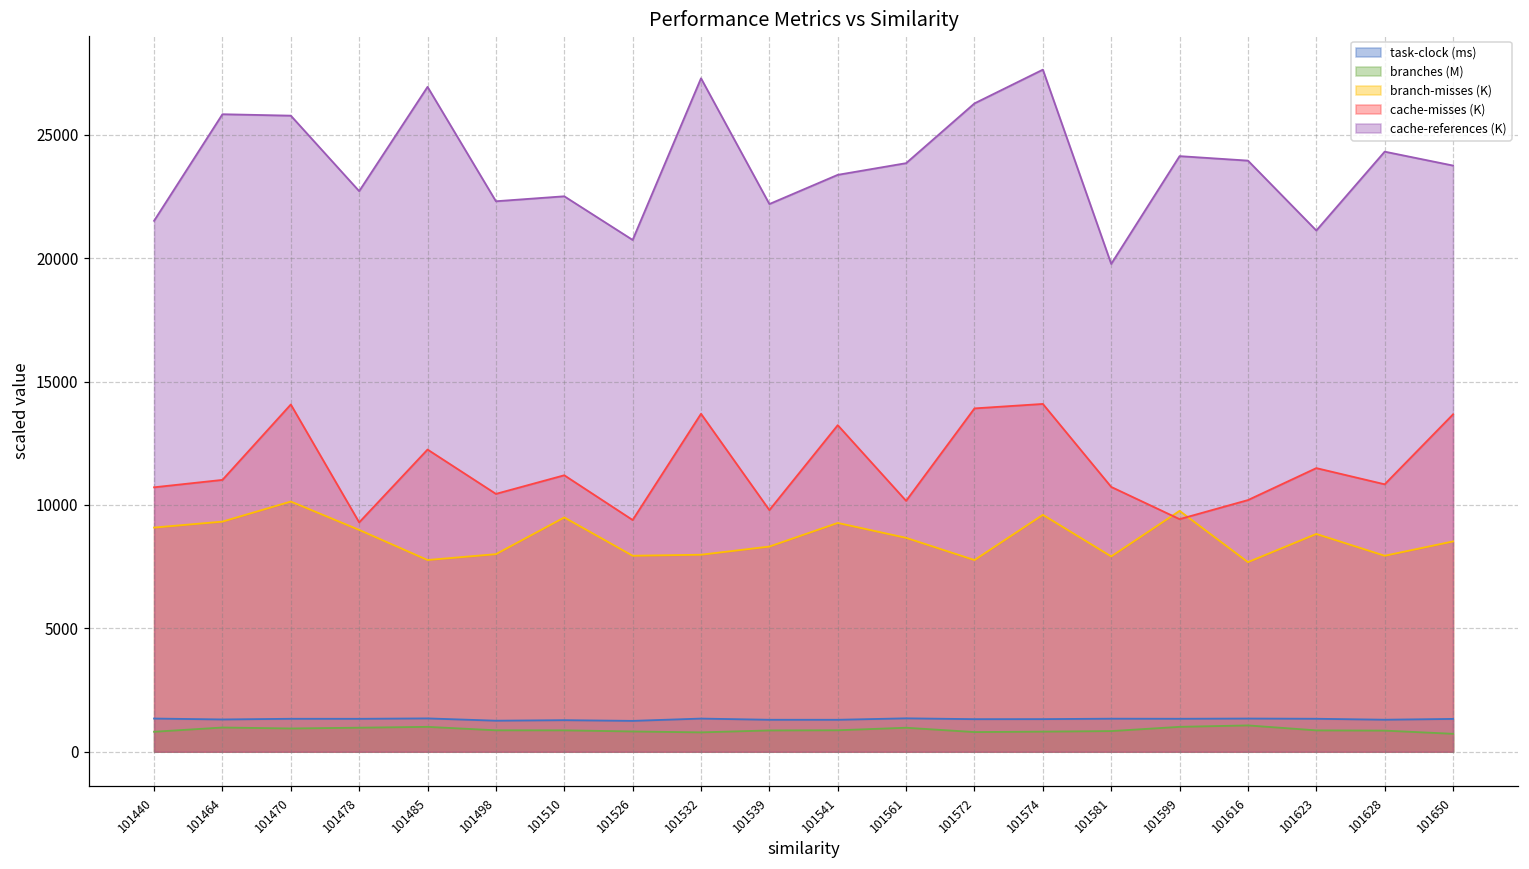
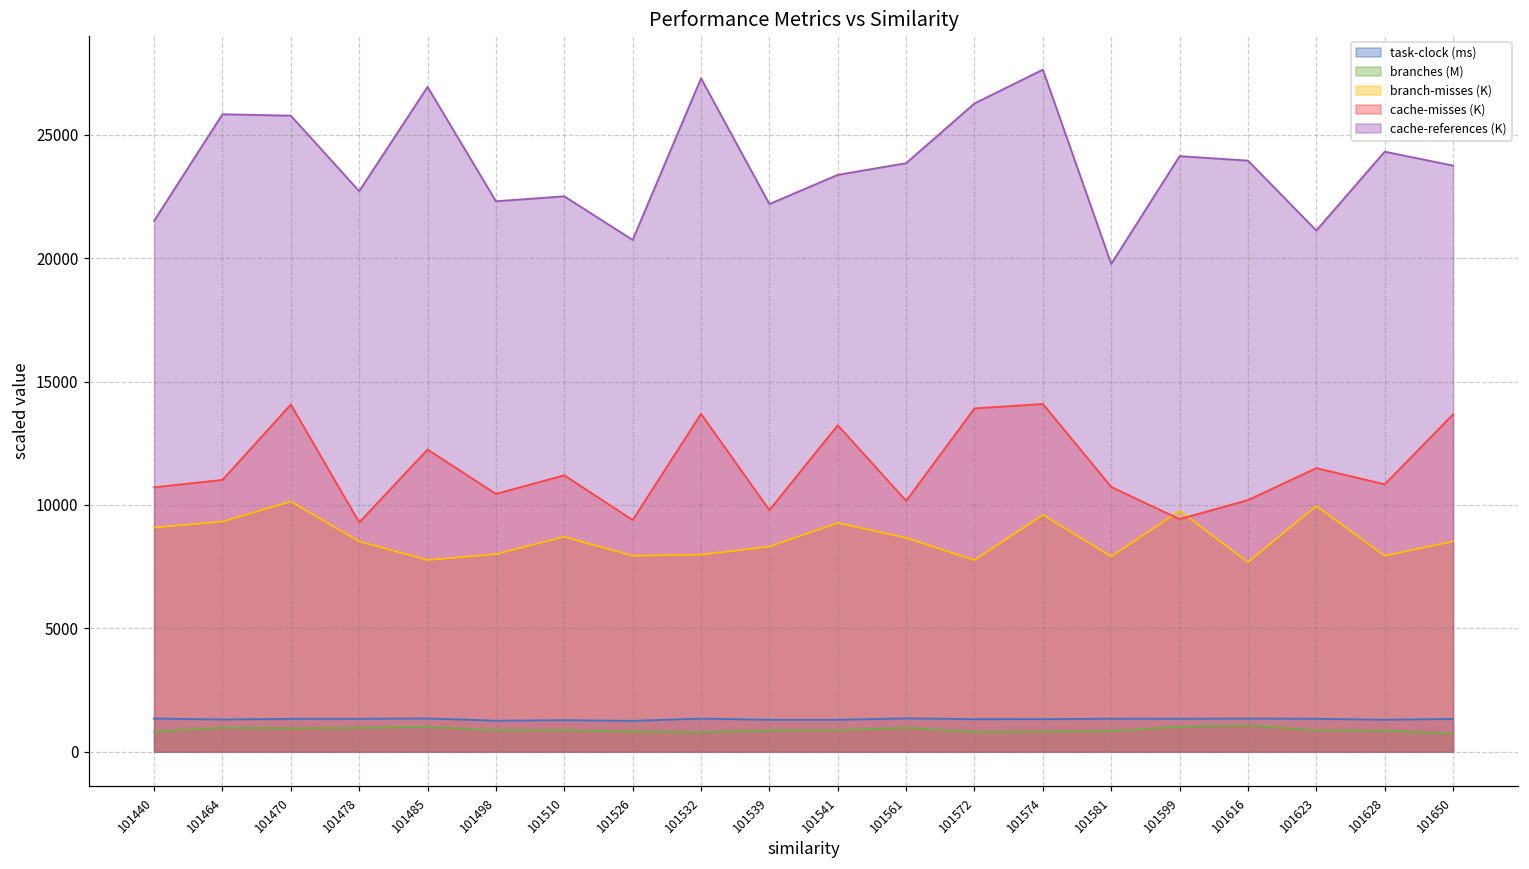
branch-misses (K), 101478: 9000 -> 8500
branch-misses (K), 101510: 9500 -> 8700
branch-misses (K), 101623: 8800 -> 10000
